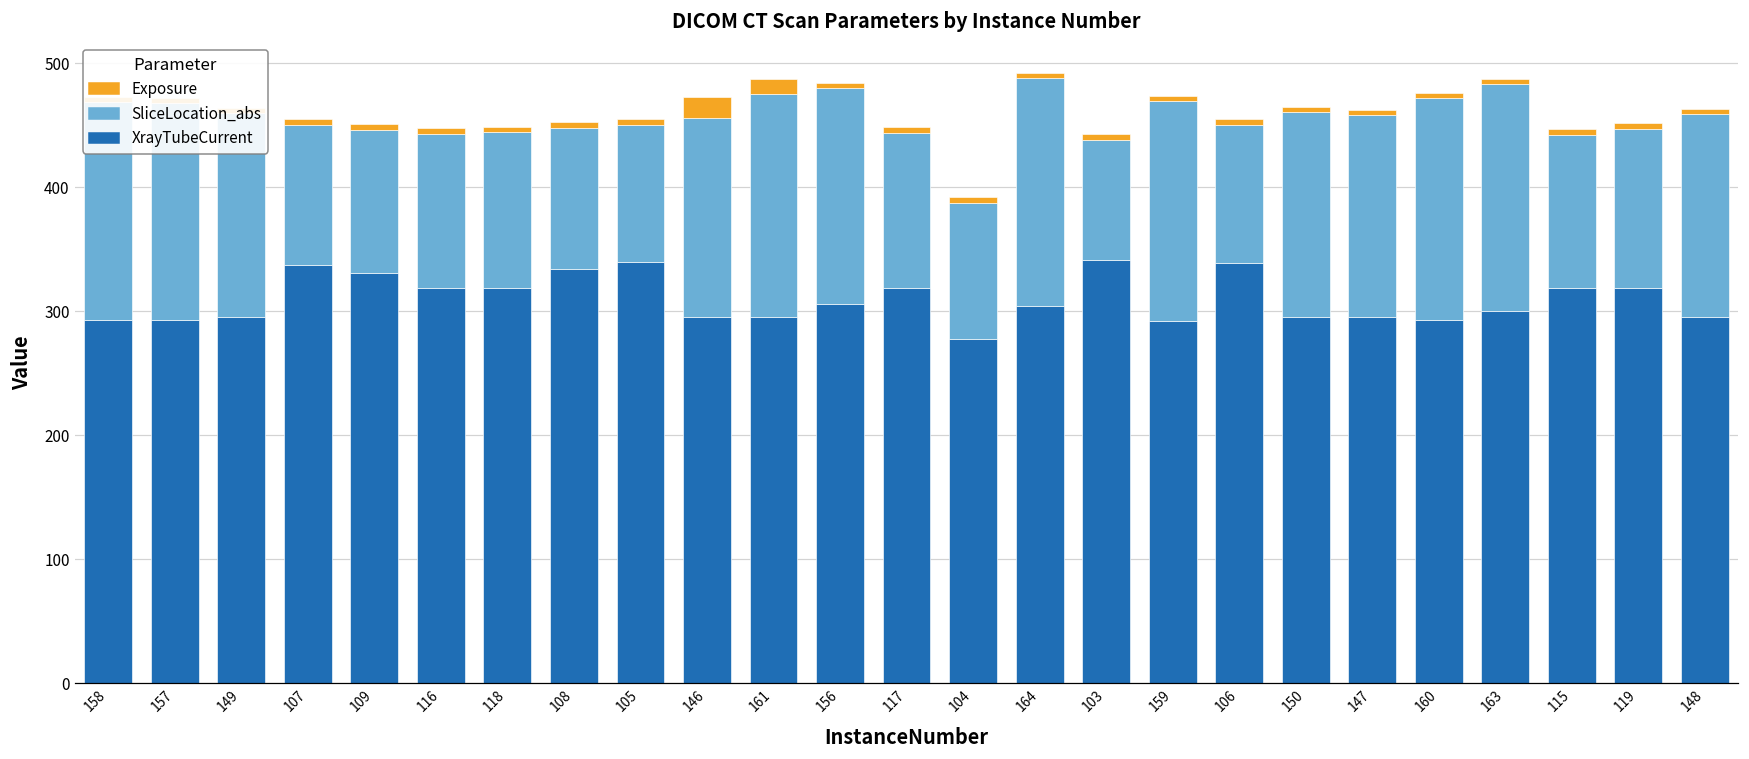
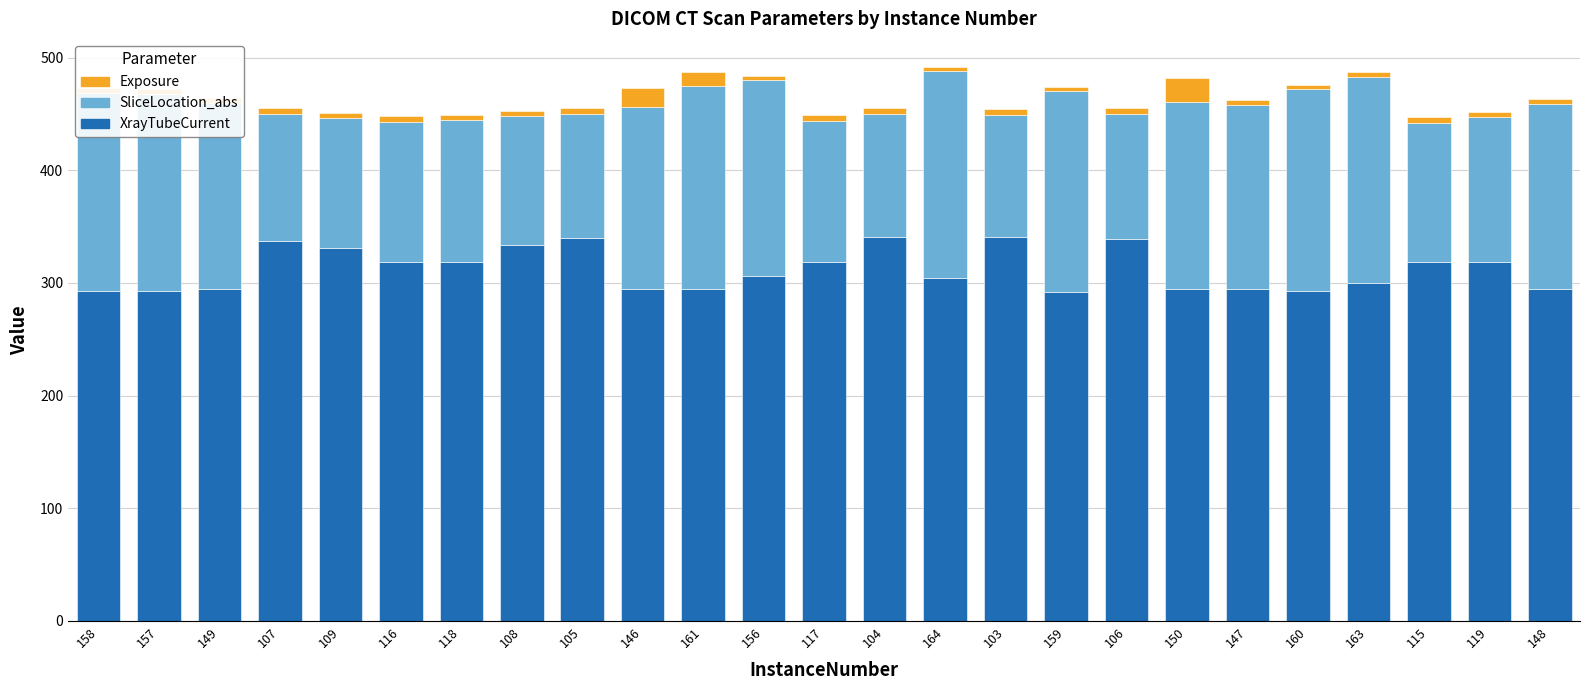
XrayTubeCurrent, 104: 278 -> 341
SliceLocation_abs, 103: 97 -> 108
Exposure, 150: 4 -> 21
